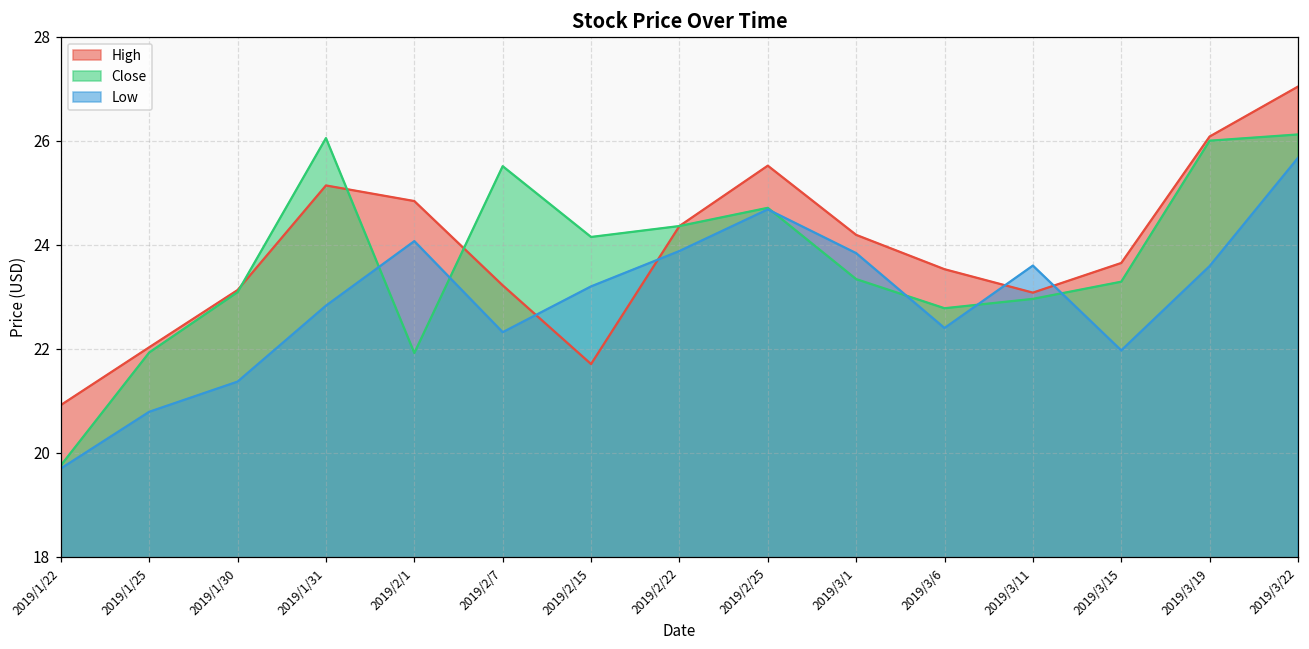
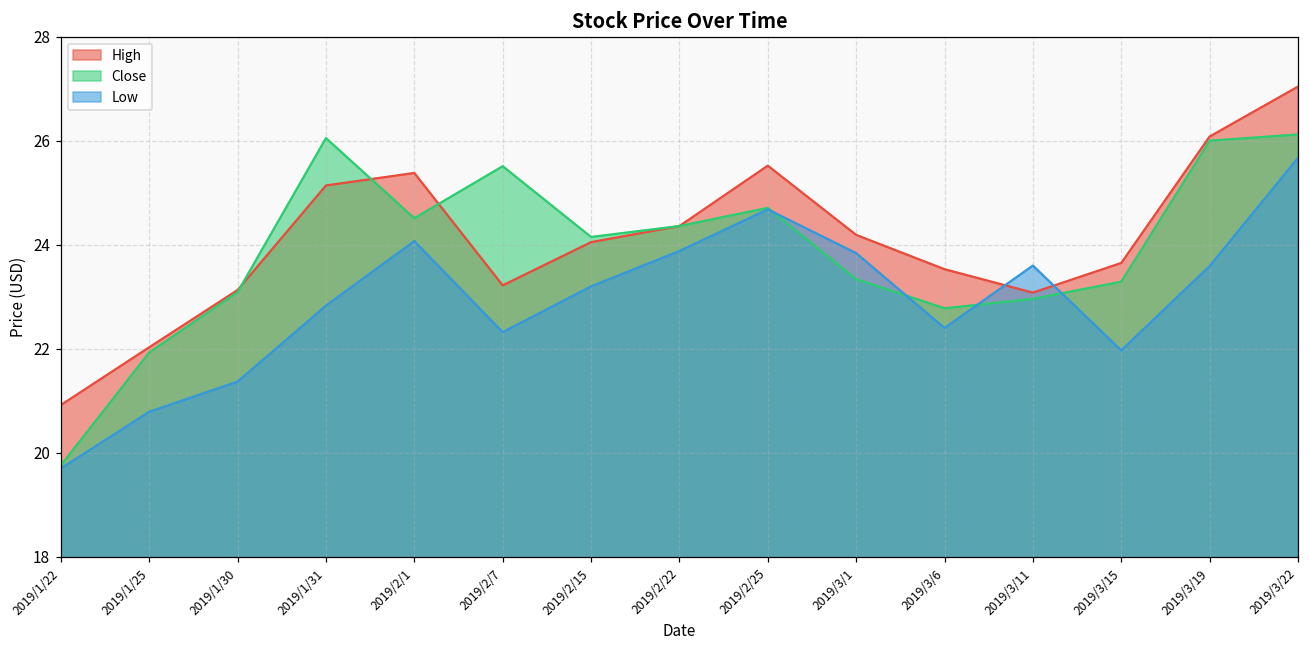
High, 2019/2/1: 24.8 -> 25.4
Close, 2019/2/1: 21.9 -> 24.5
High, 2019/2/15: 21.7 -> 24.0
